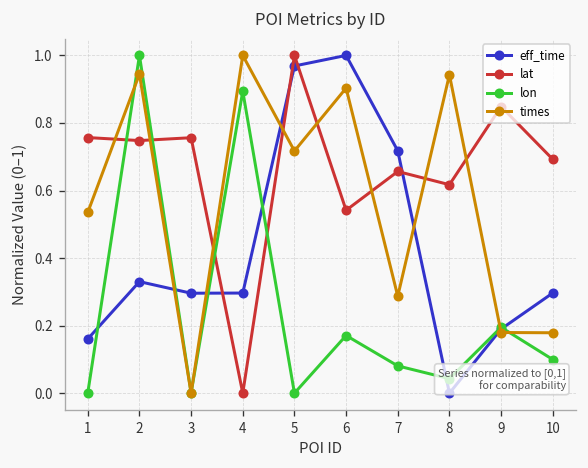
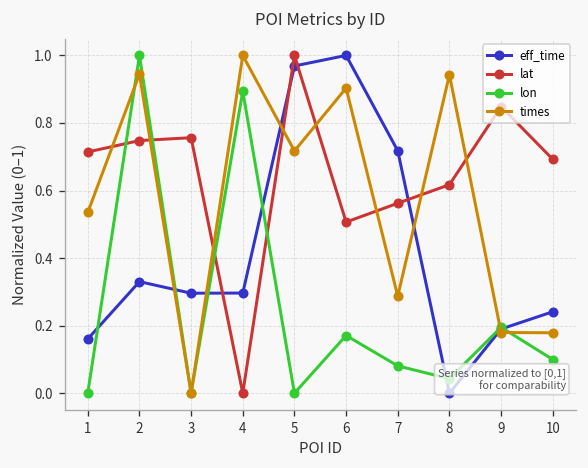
lat, 1: 0.76 -> 0.71
lat, 6: 0.54 -> 0.51
lat, 7: 0.66 -> 0.56
eff_time, 10: 0.30 -> 0.24
